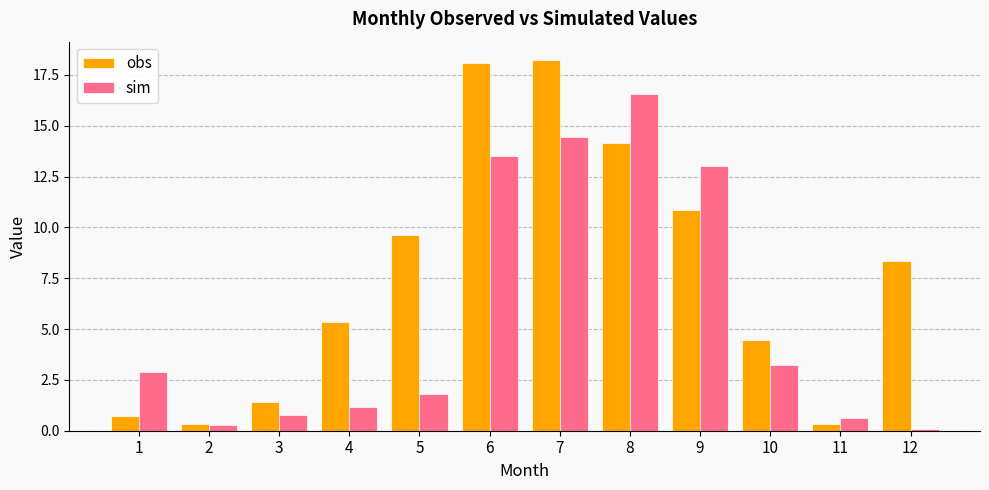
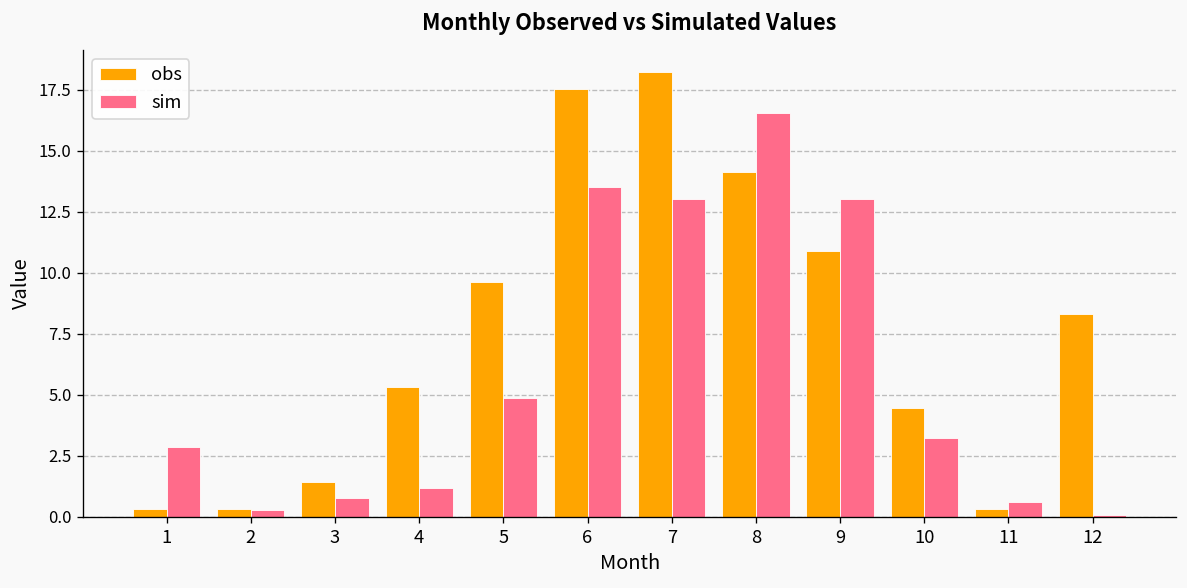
obs, 1: 0.7 -> 0.3
sim, 5: 1.8 -> 4.9
obs, 6: 18.1 -> 17.6
sim, 7: 14.4 -> 13.0
